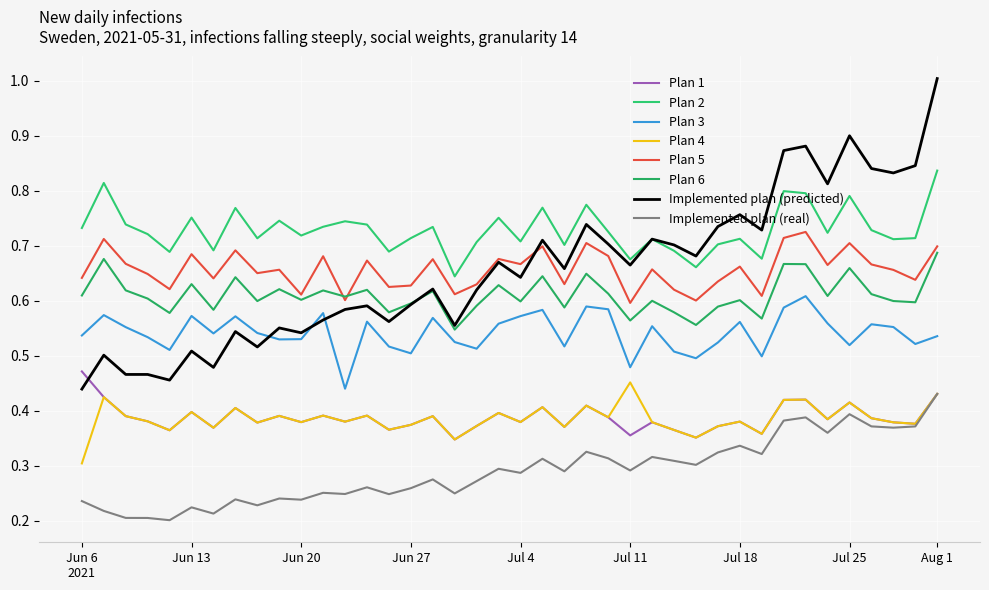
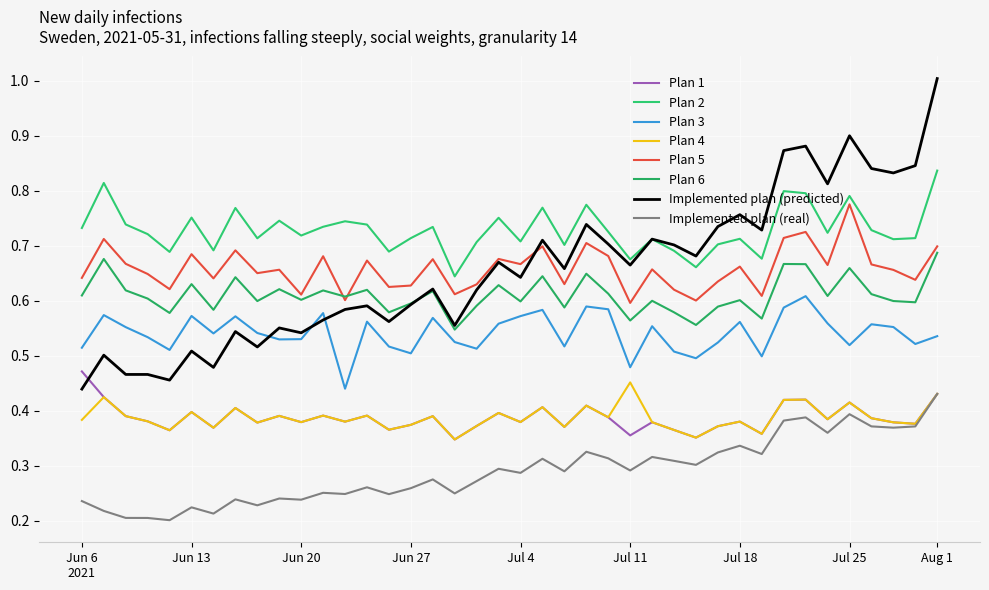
Plan 3, Jun 6 2021: 0.54 -> 0.51
Plan 4, Jun 6 2021: 0.30 -> 0.38
Plan 5, Jul 25: 0.71 -> 0.78
